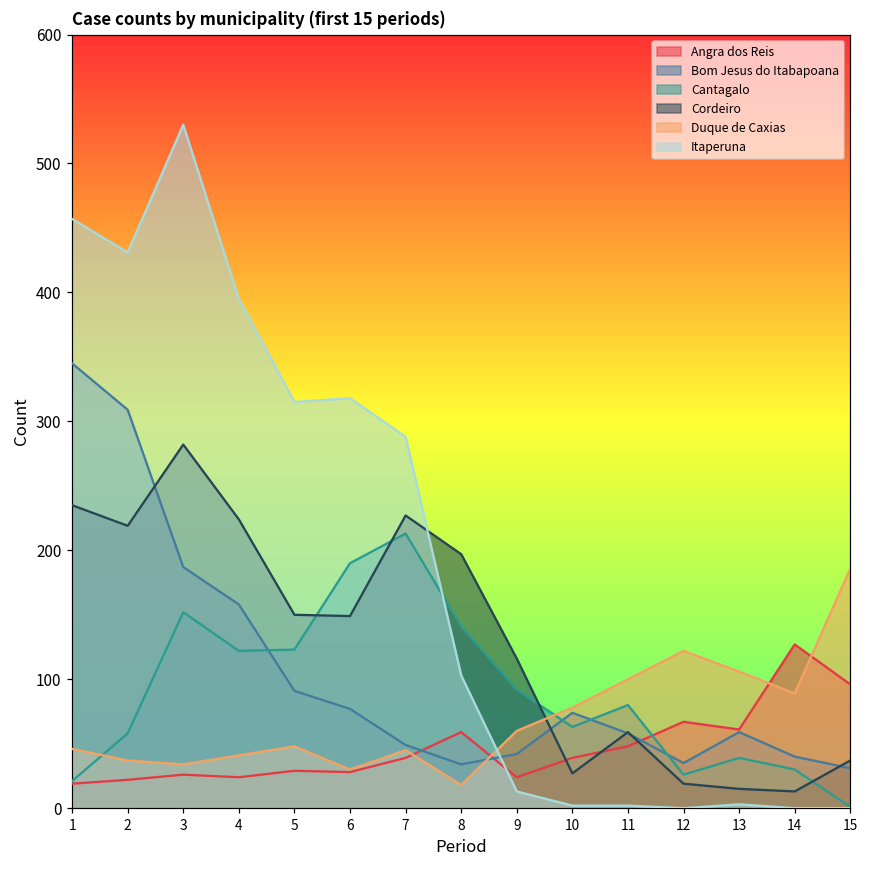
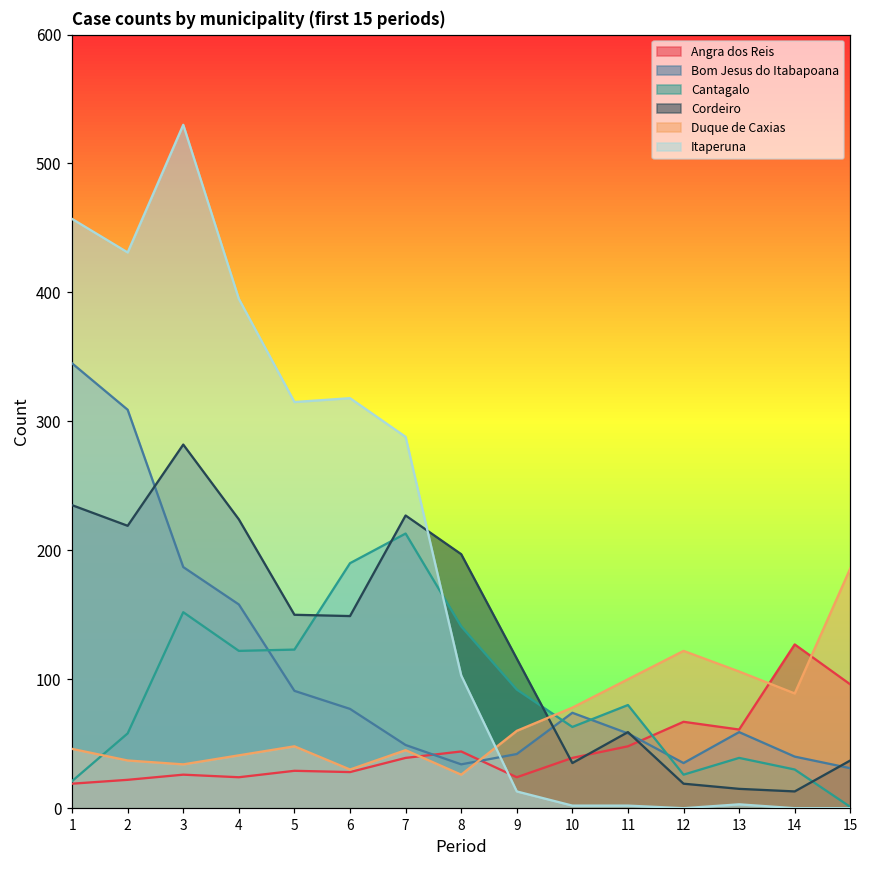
Angra dos Reis, 8: 59 -> 44
Duque de Caxias, 8: 18 -> 26
Cordeiro, 10: 27 -> 35
